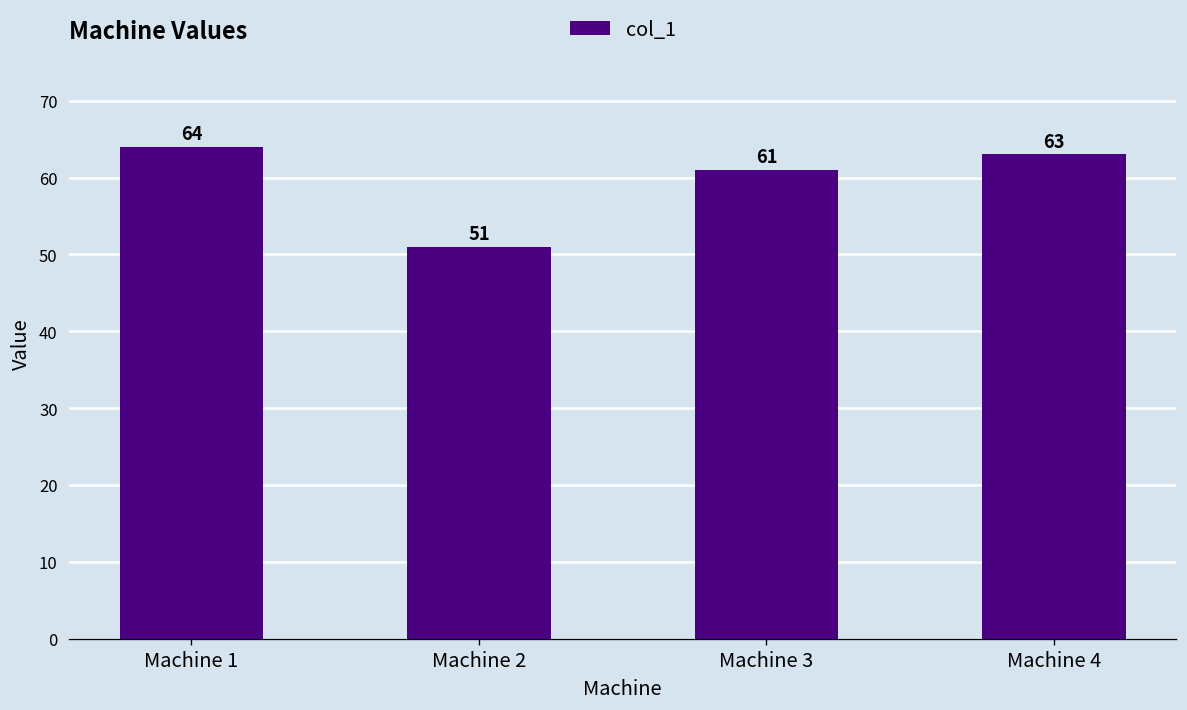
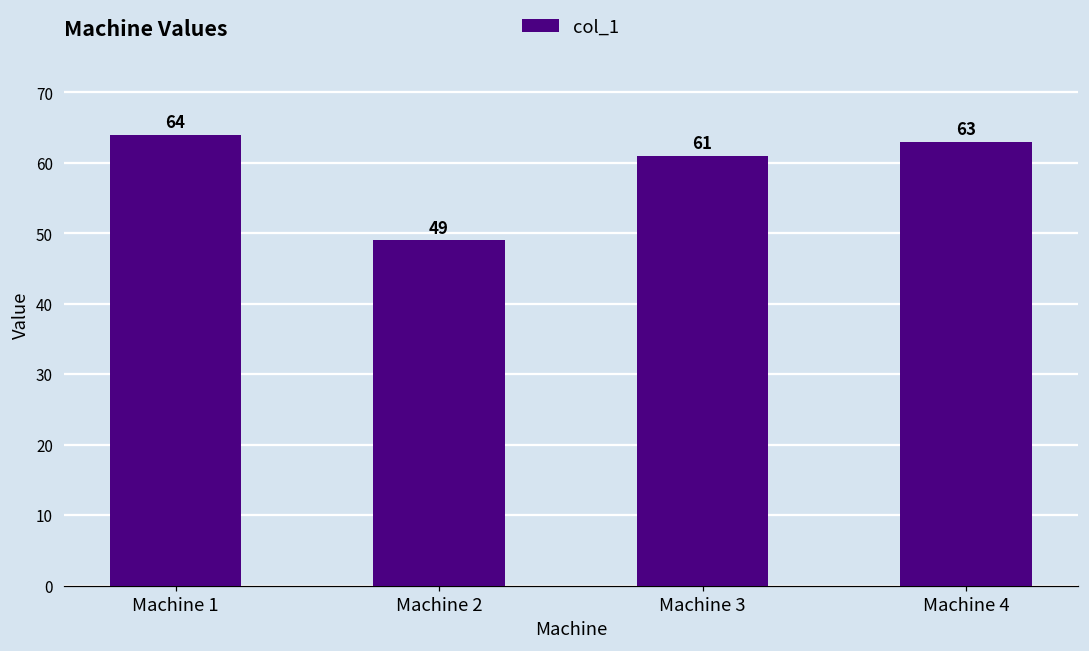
Machine 2: 51 -> 49
